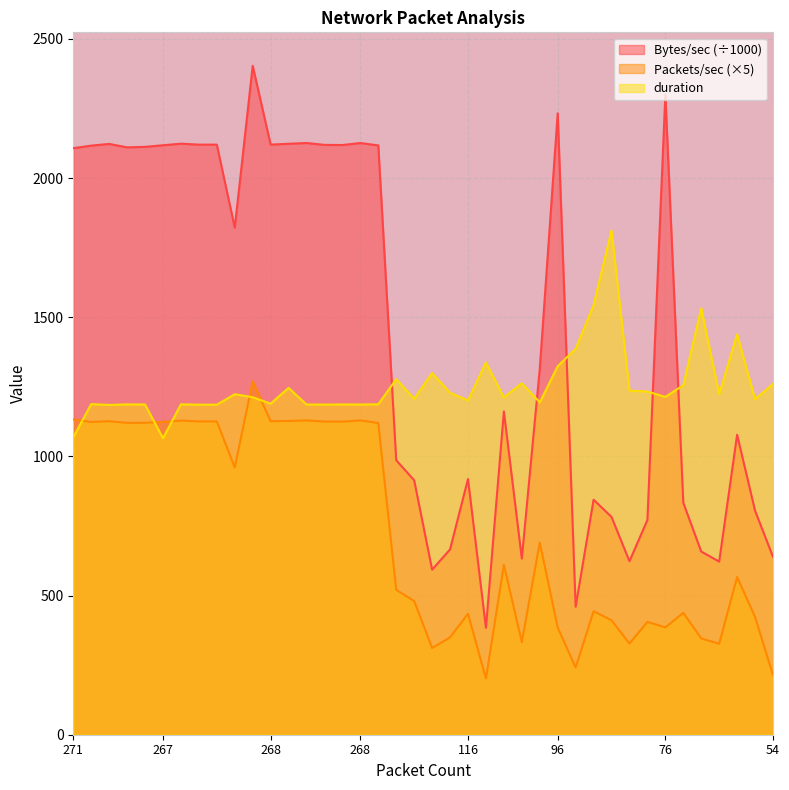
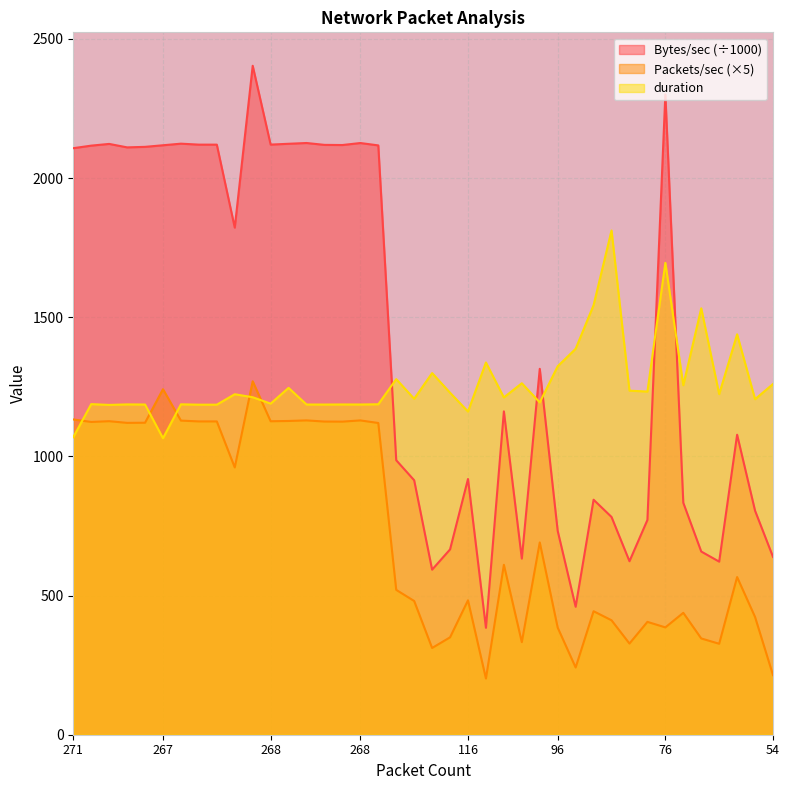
Packets/sec (×5), 267: 1120 -> 1240
Packets/sec (×5), 116: 430 -> 480
duration, 116: 1200 -> 1160
Bytes/sec (÷1000), 96: 2230 -> 730
duration, 76: 1210 -> 1700
